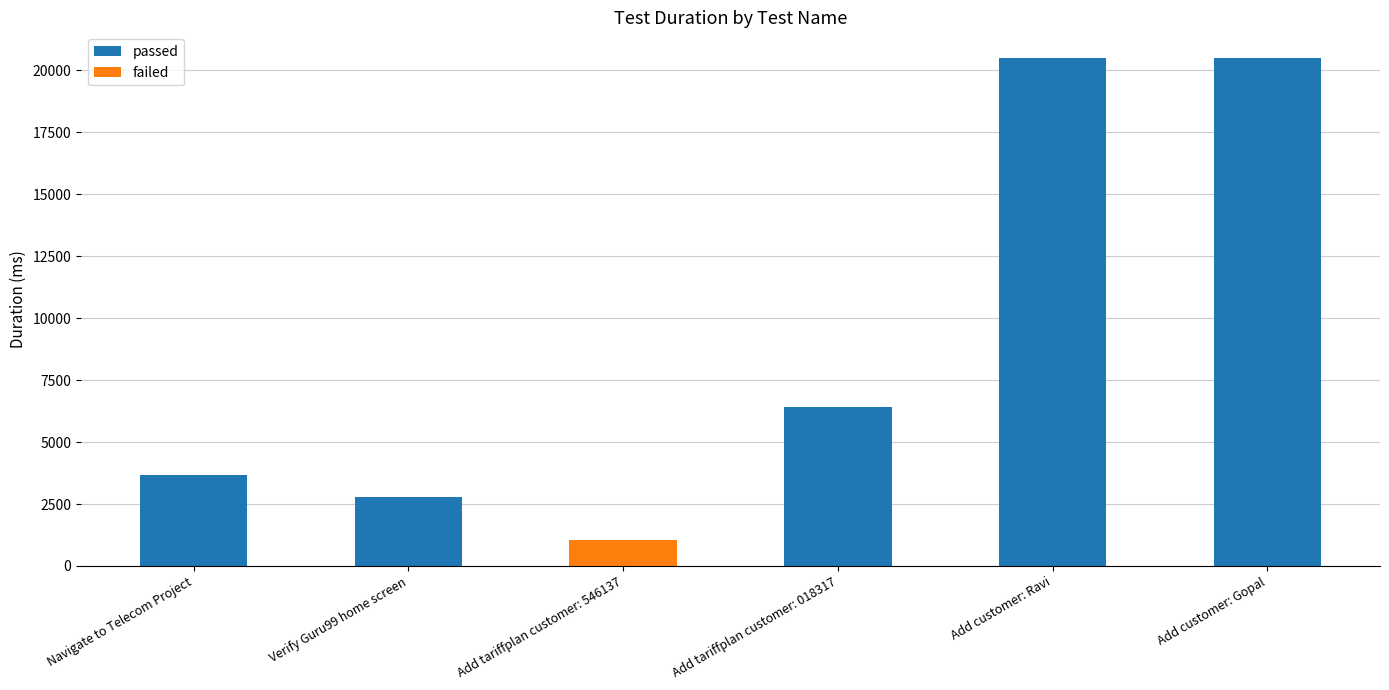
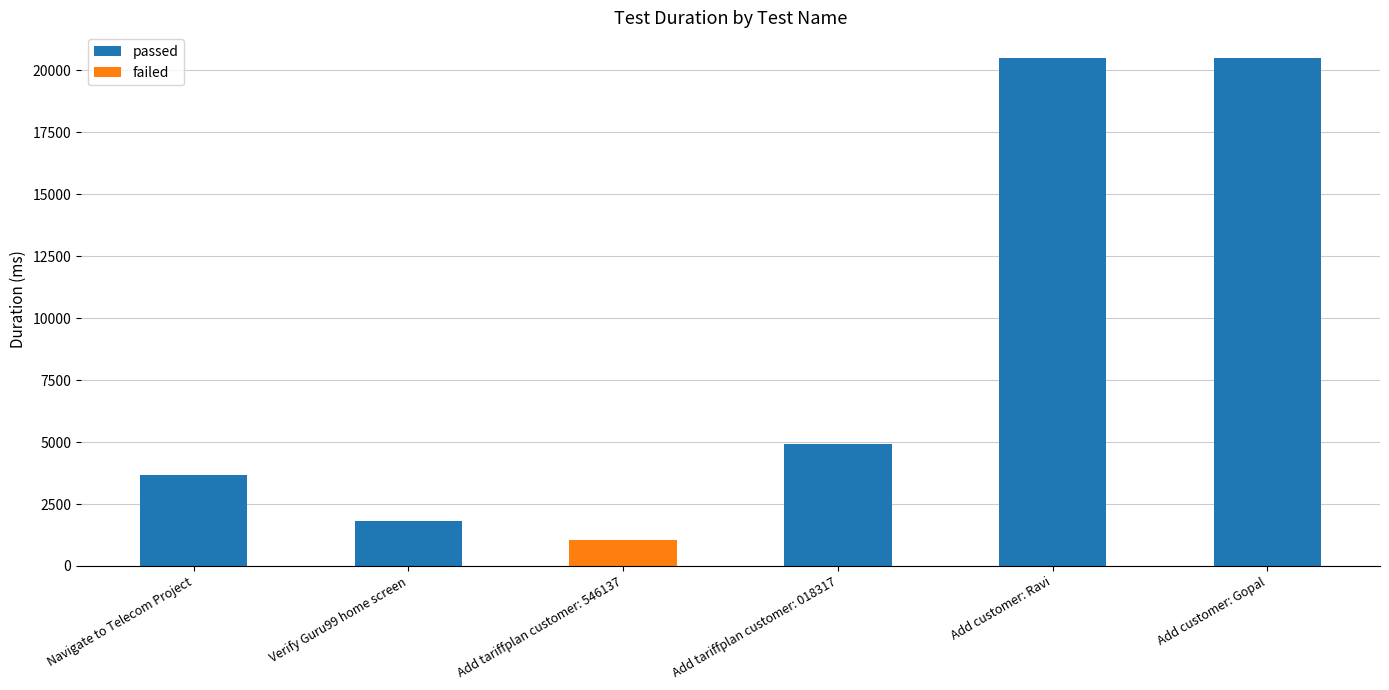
passed, Verify Guru99 home screen: 2800 -> 1800
passed, Add tariffplan customer: 018317: 6400 -> 4900
